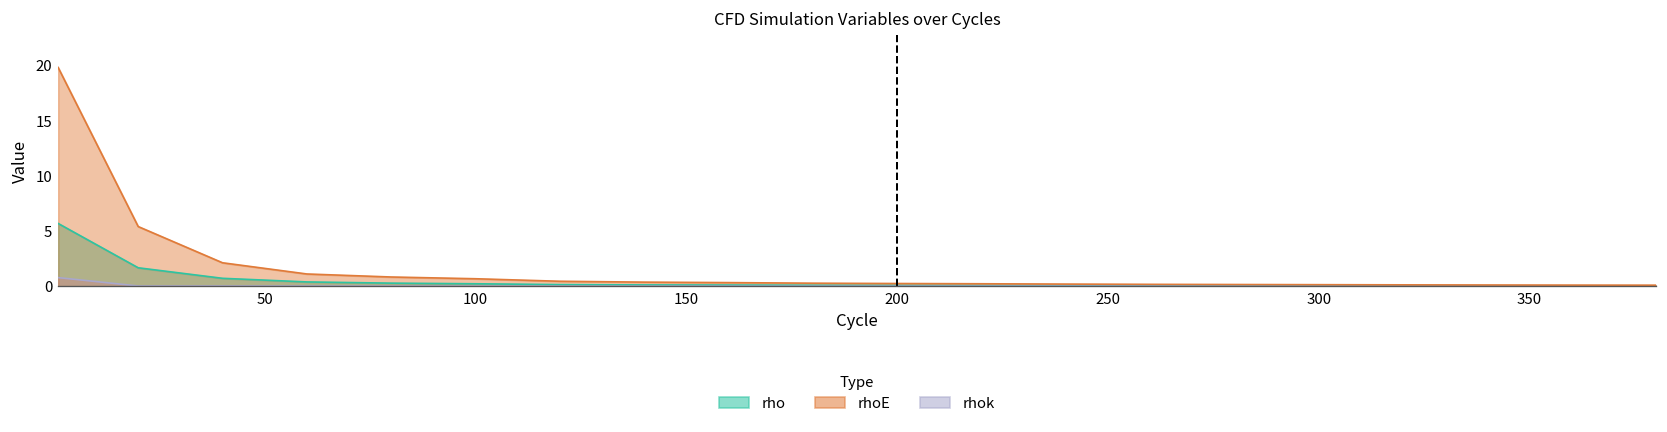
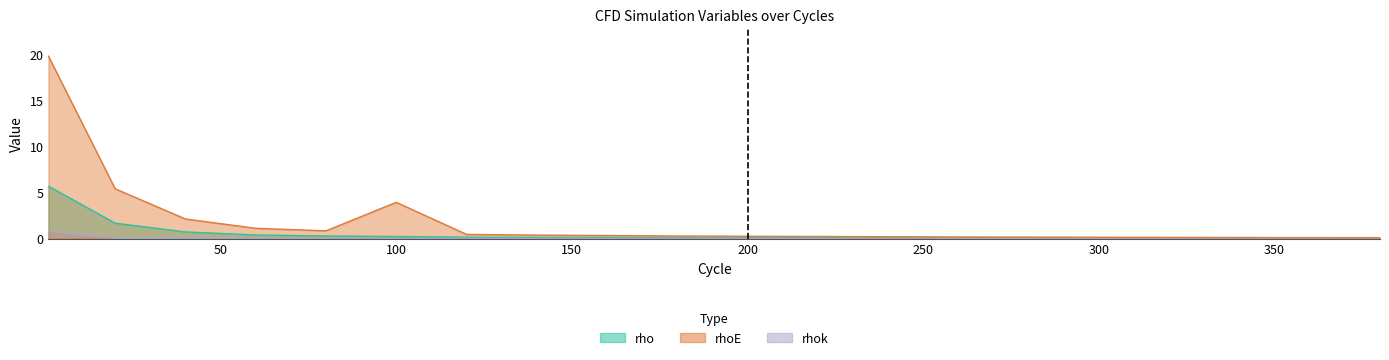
rhoE, 100: 1 -> 4
